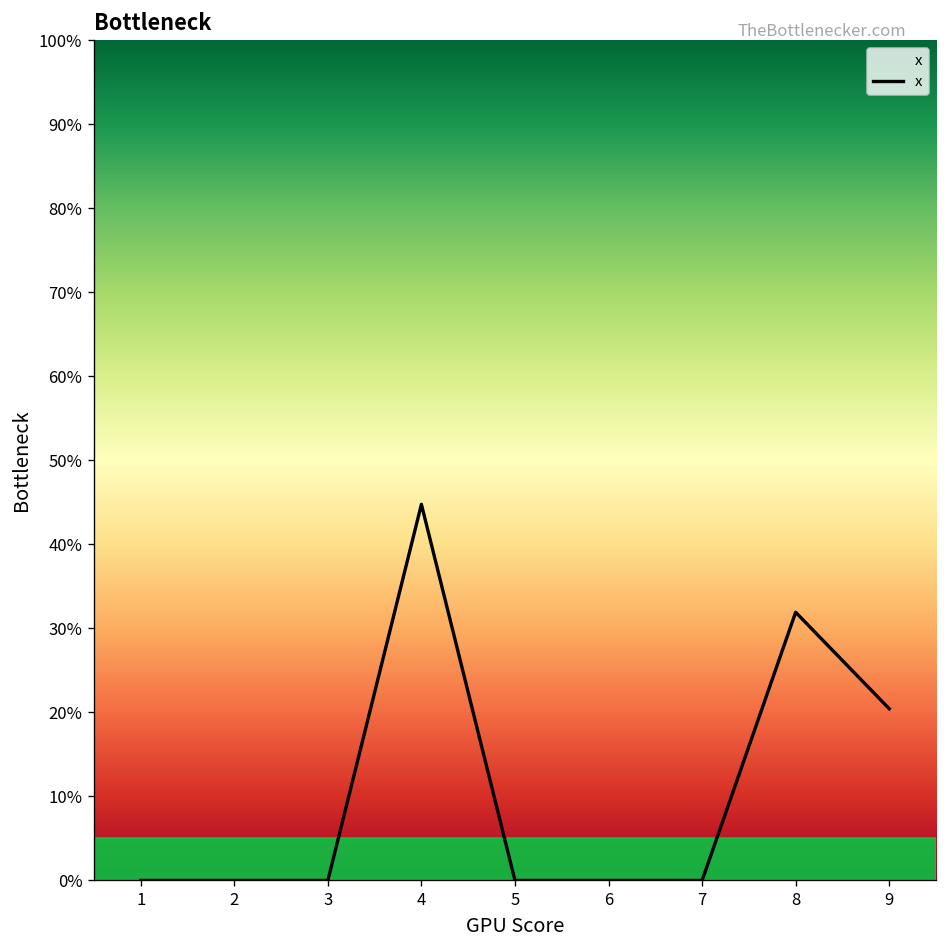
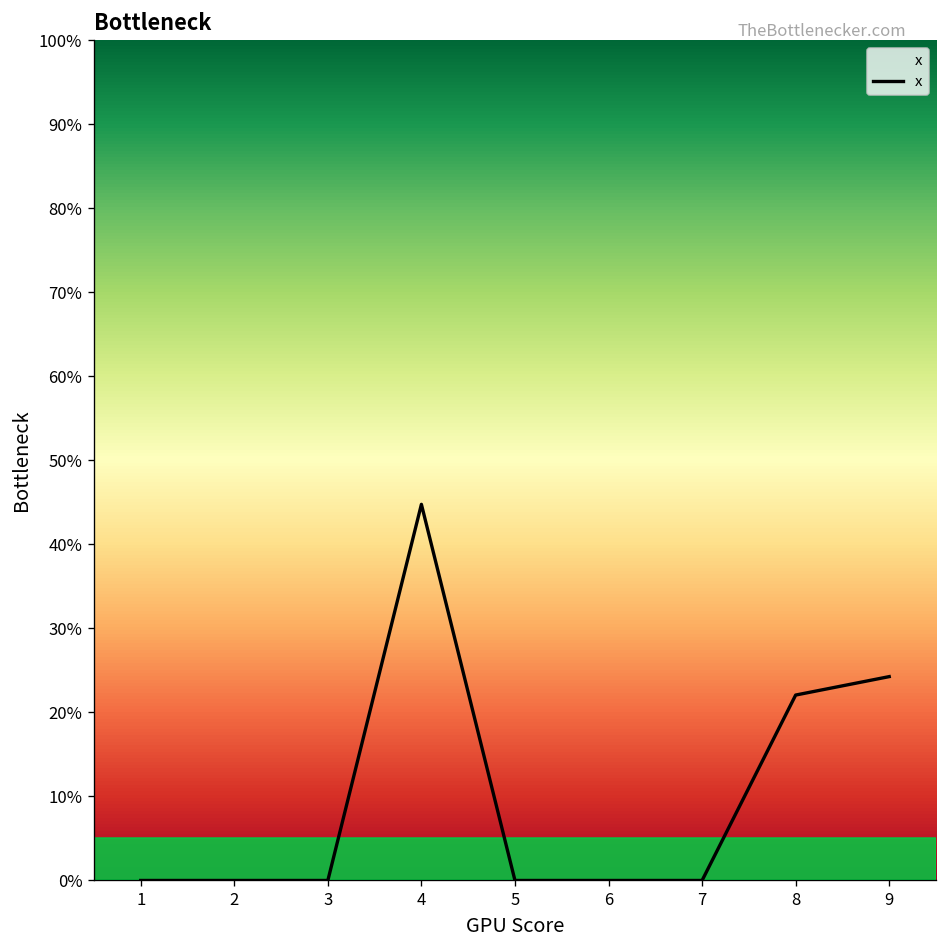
8: 32% -> 22%
9: 20% -> 24%
